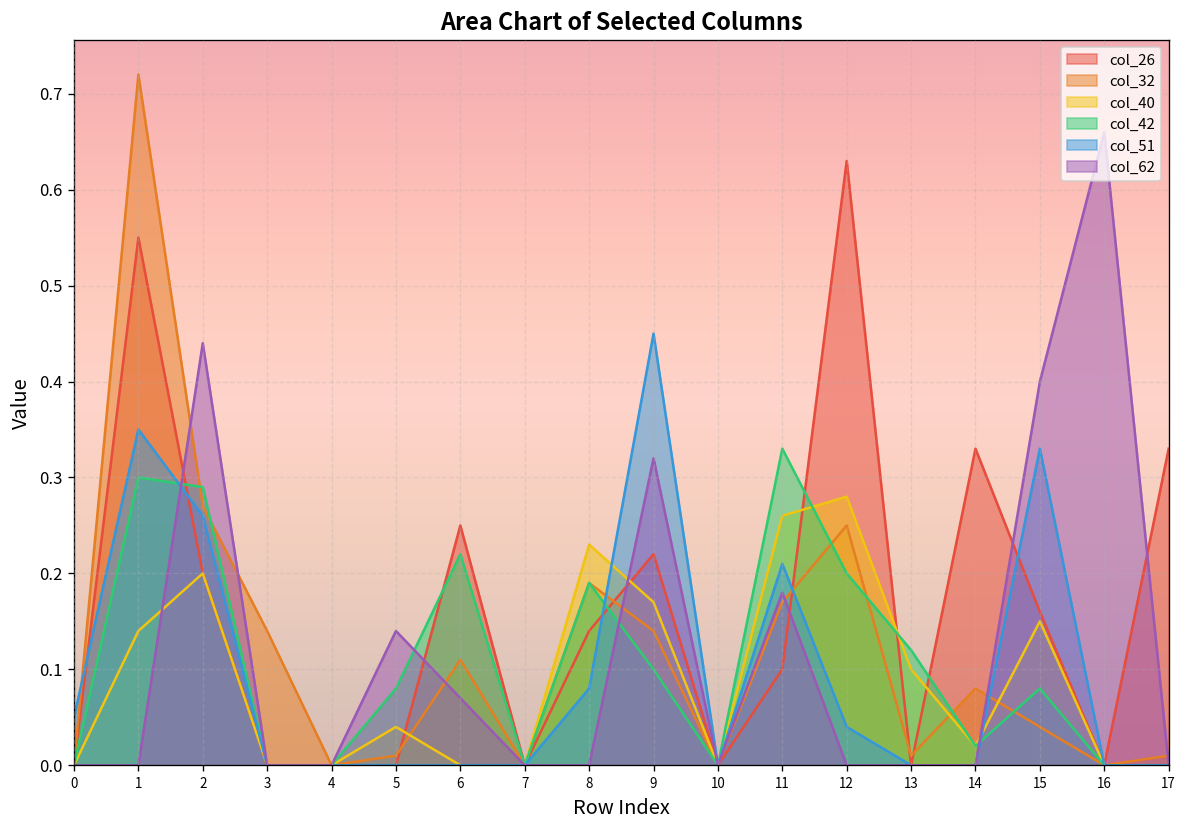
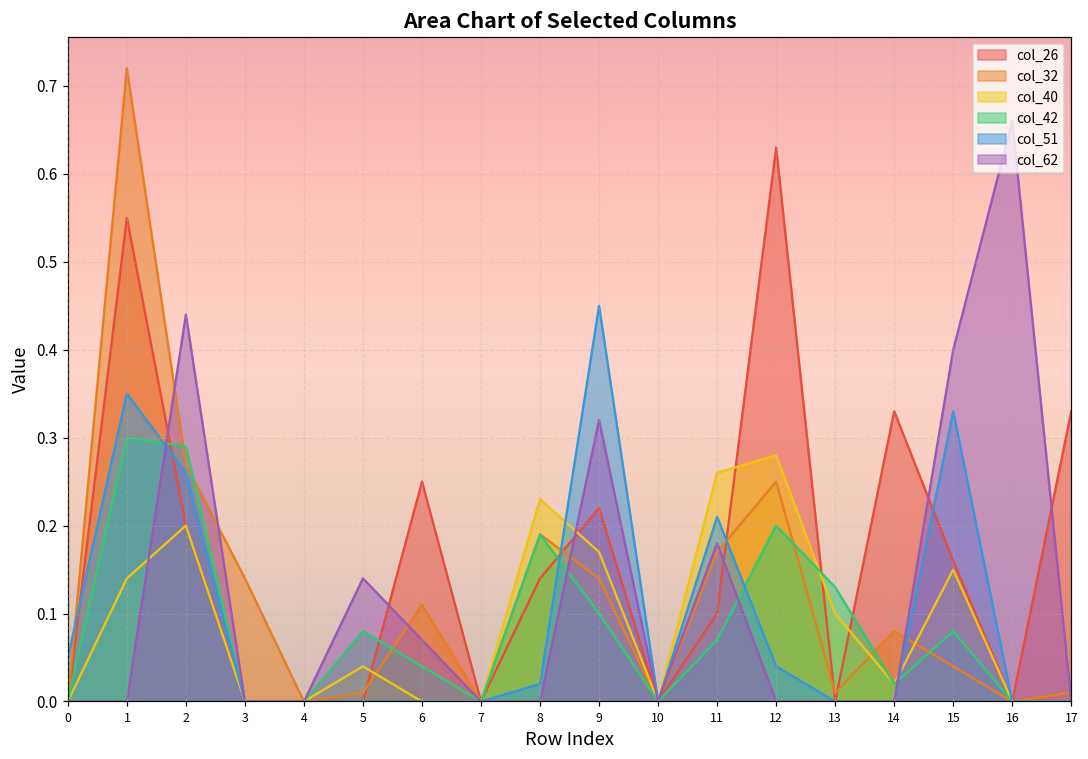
col_42, 6: 0.22 -> 0.04
col_51, 8: 0.08 -> 0.02
col_42, 11: 0.33 -> 0.07
col_42, 13: 0.12 -> 0.13
